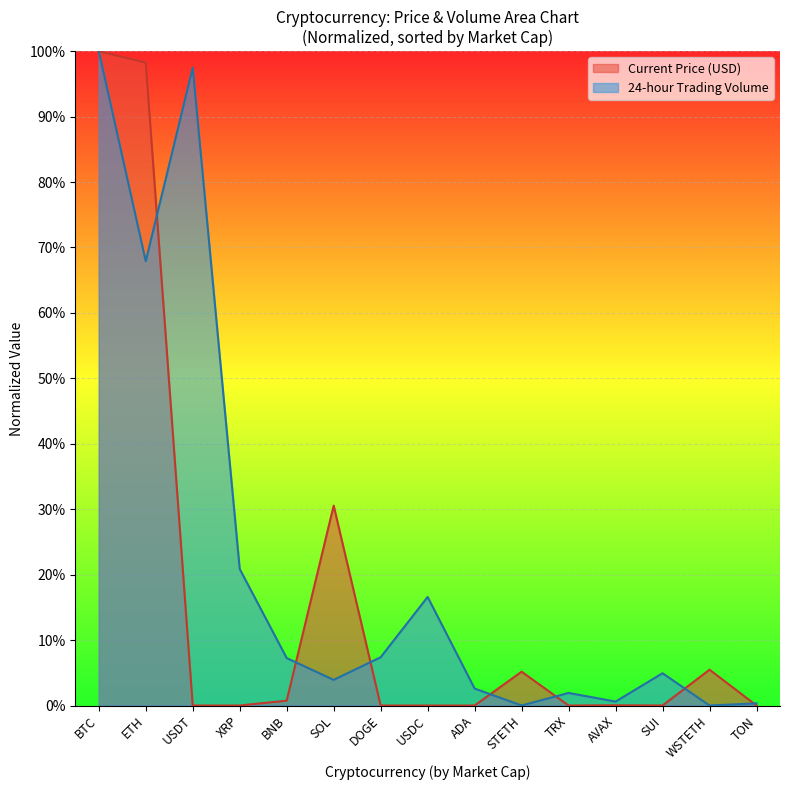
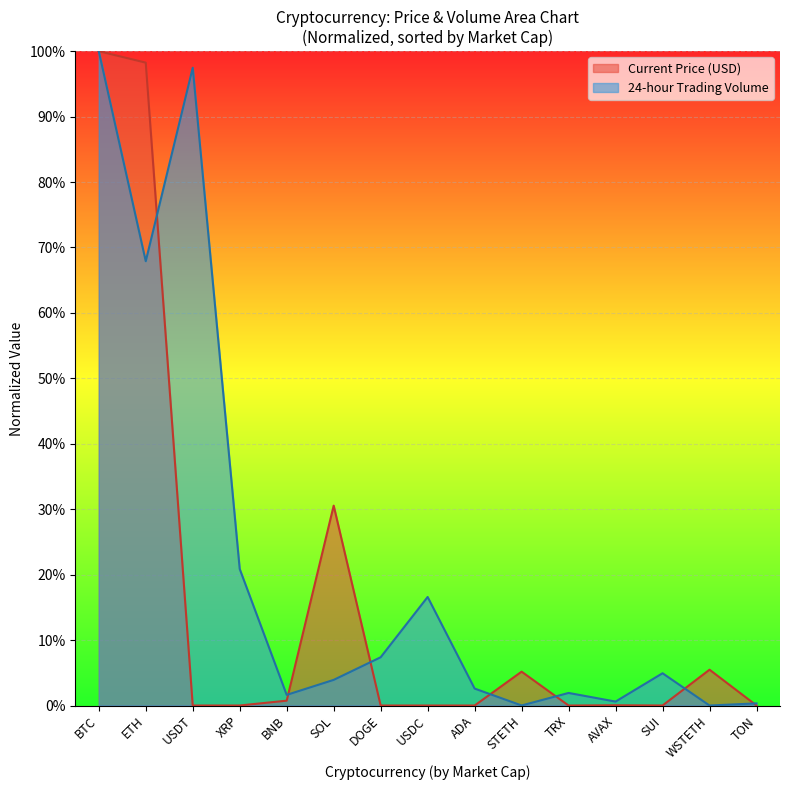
24-hour Trading Volume, BNB: 7% -> 2%
